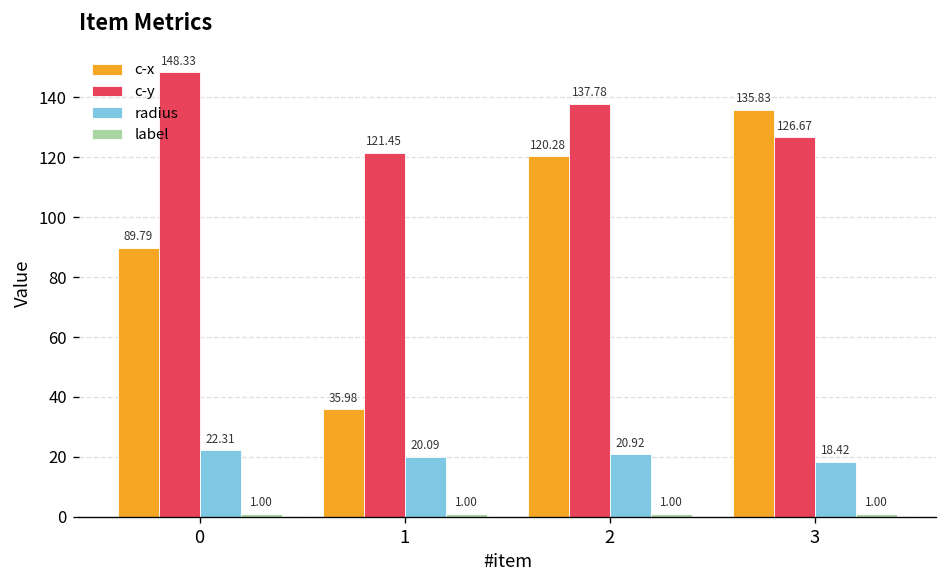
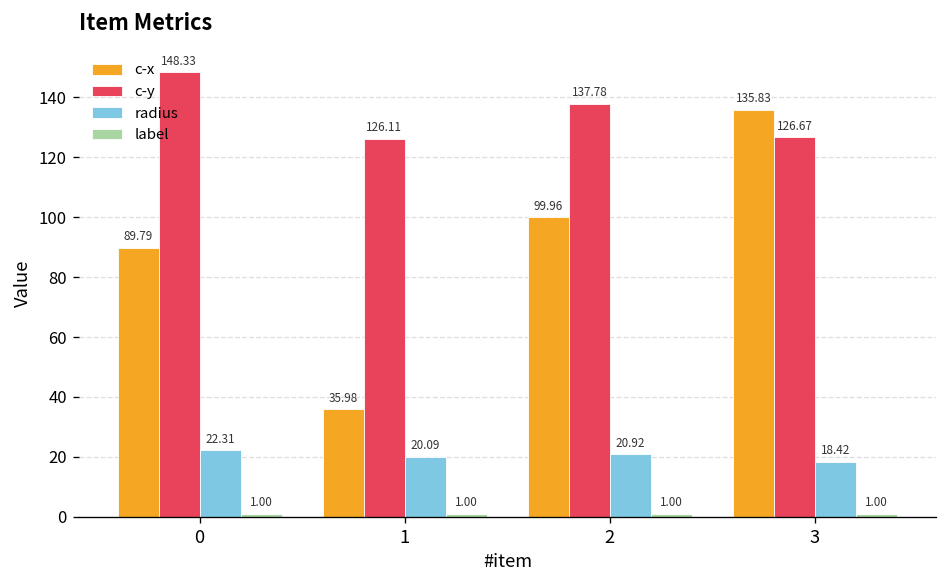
c-y, 1: 121.45 -> 126.11
c-x, 2: 120.28 -> 99.96
